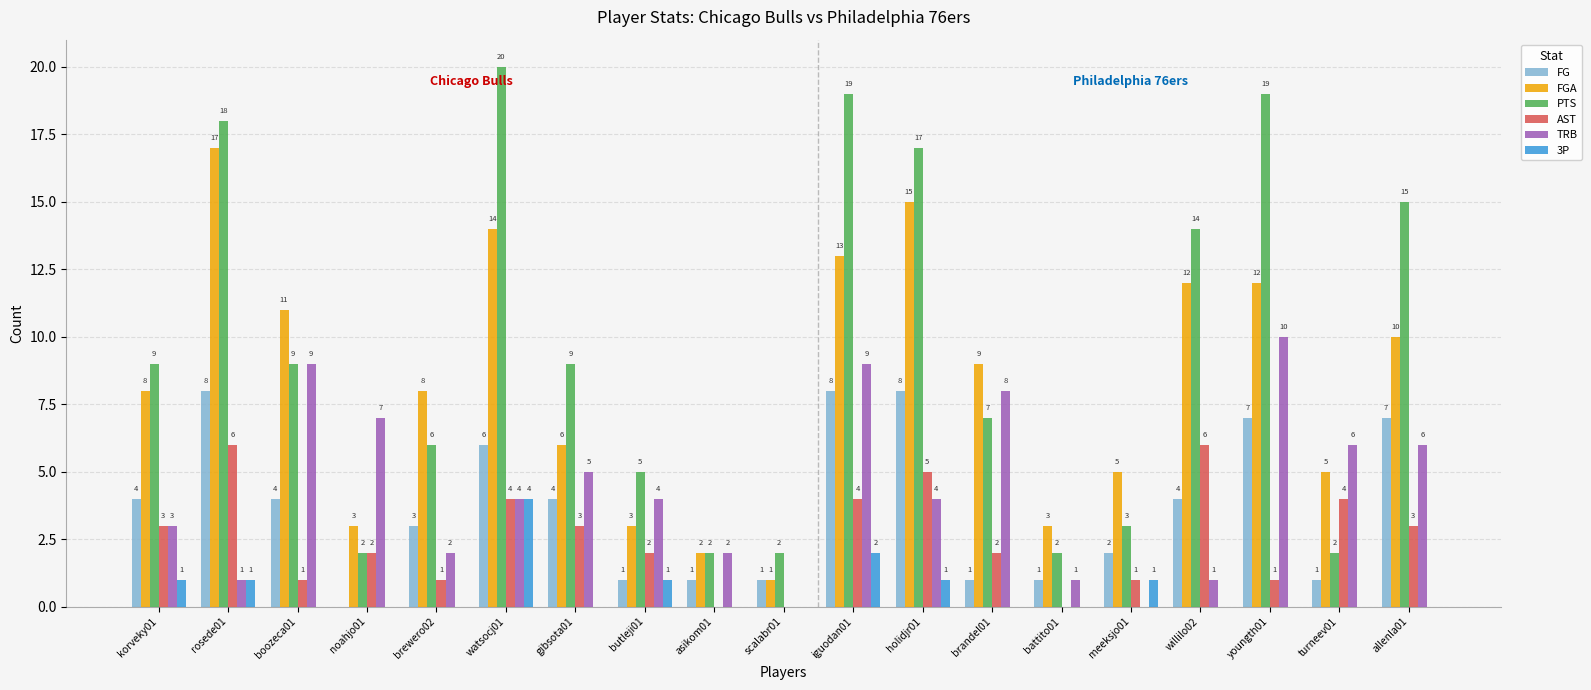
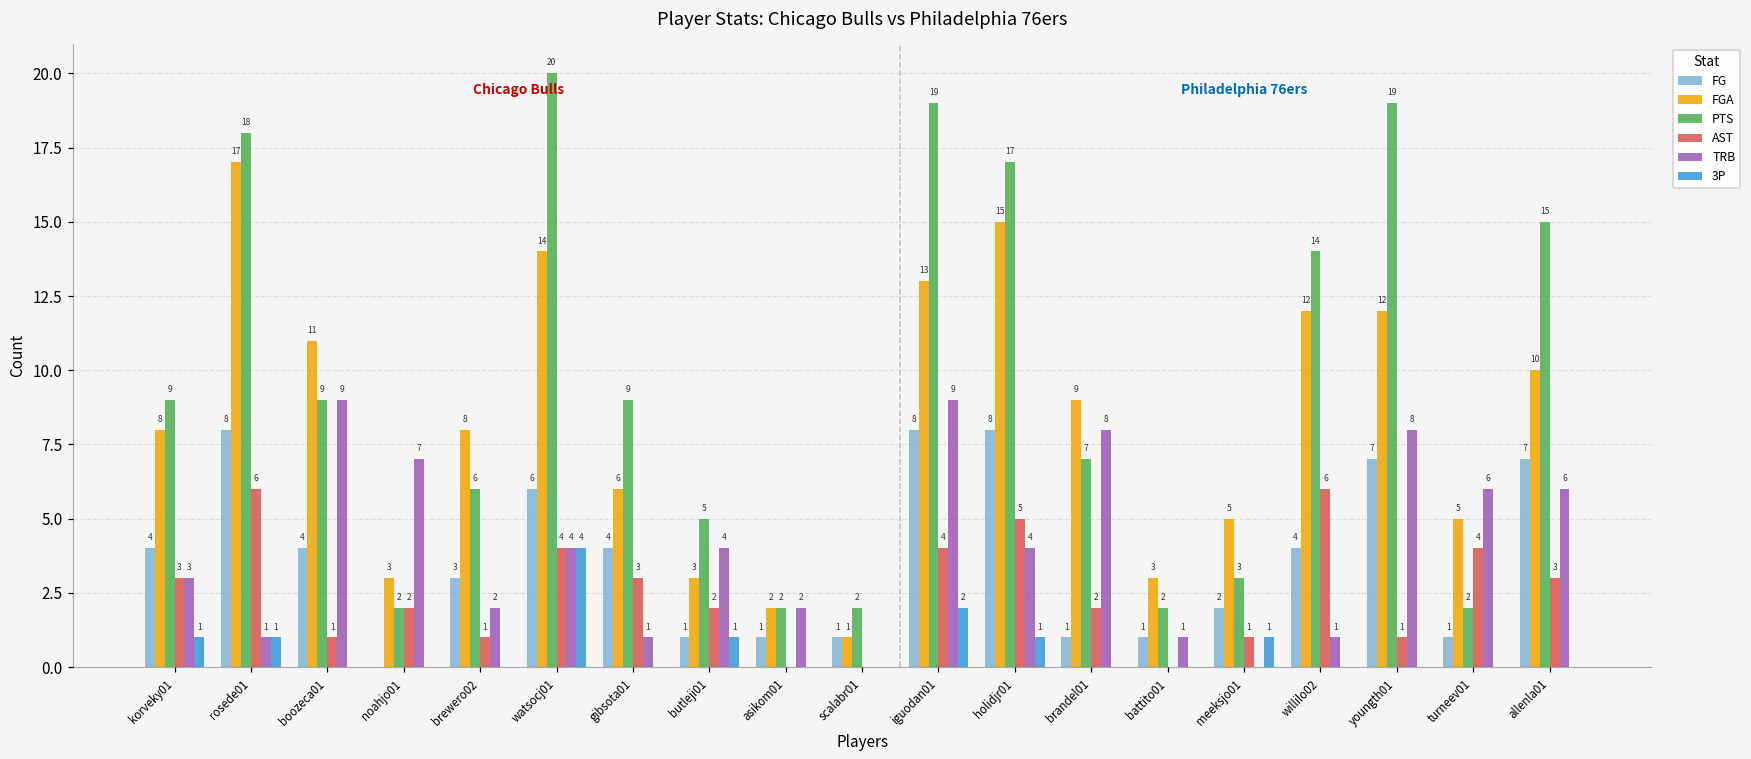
TRB, gibsota01: 5 -> 1
TRB, youngth01: 10 -> 8
